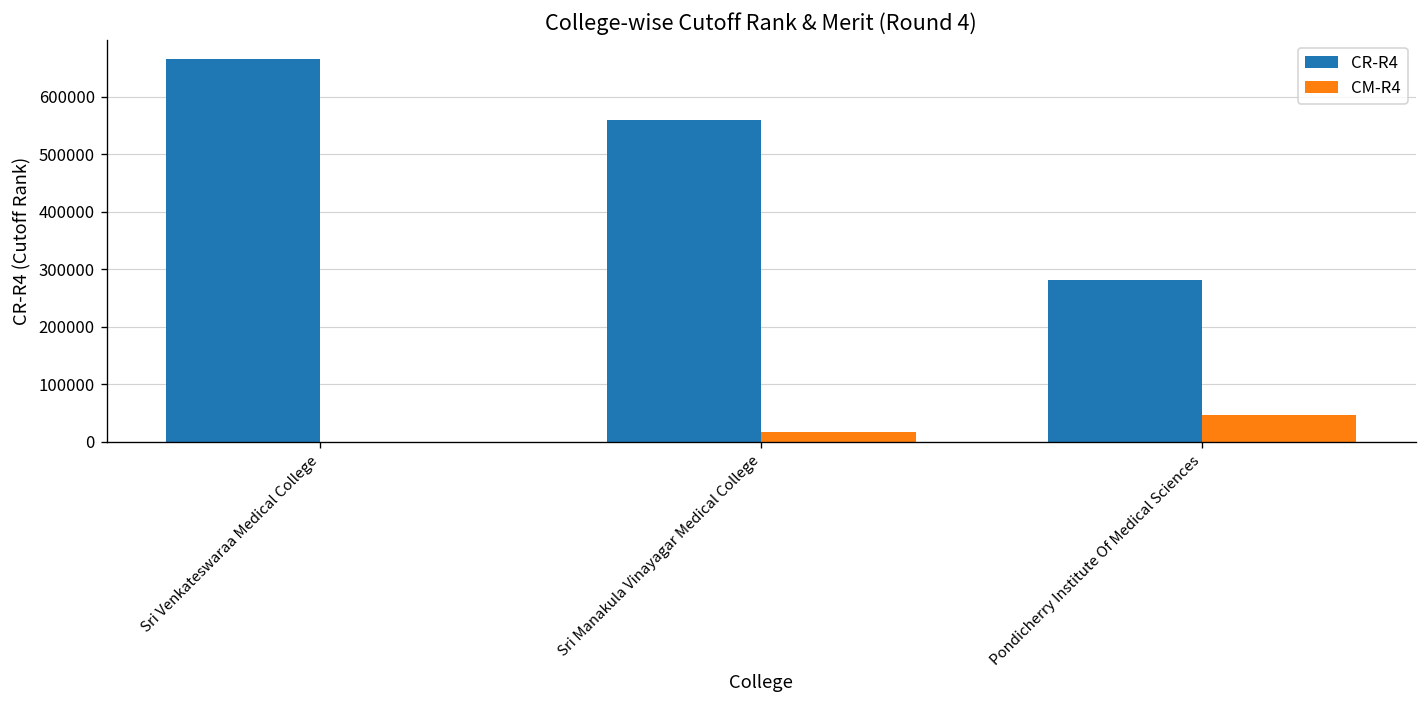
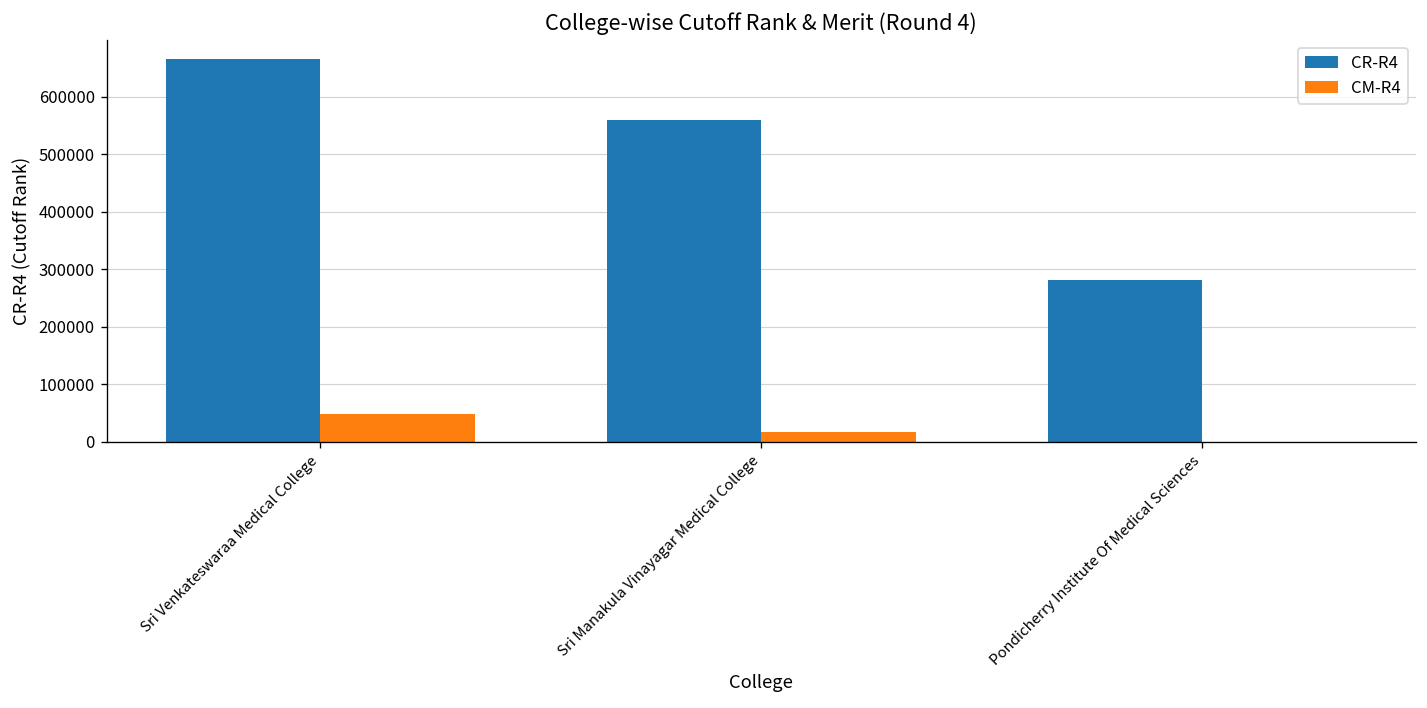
CM-R4, Sri Venkateswaraa Medical College: 0 -> 50000
CM-R4, Pondicherry Institute Of Medical Sciences: 50000 -> 0
